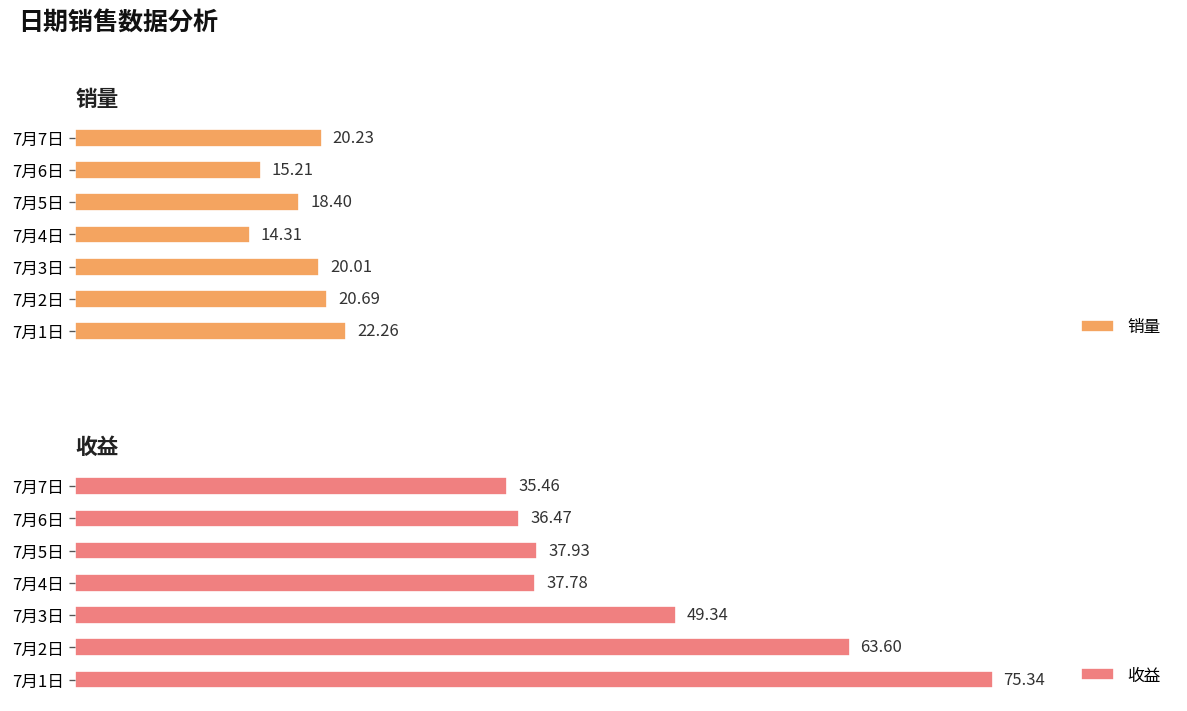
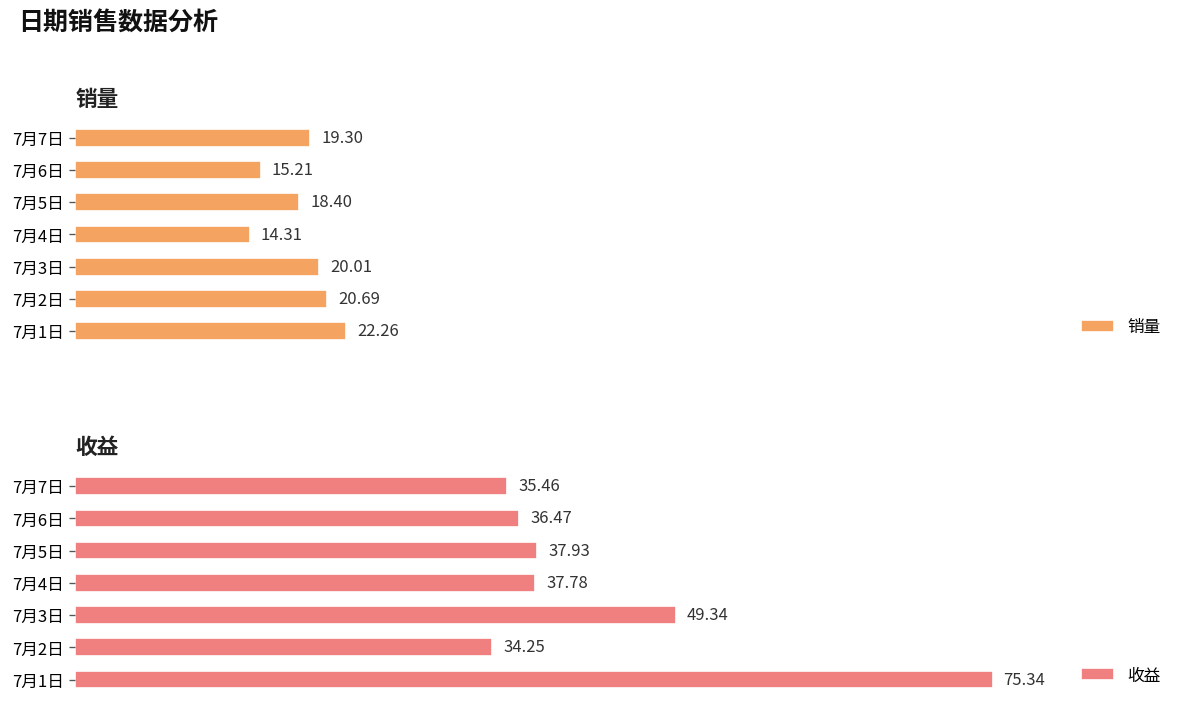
销量, 7月7日: 20.23 -> 19.30
收益, 7月2日: 63.60 -> 34.25
